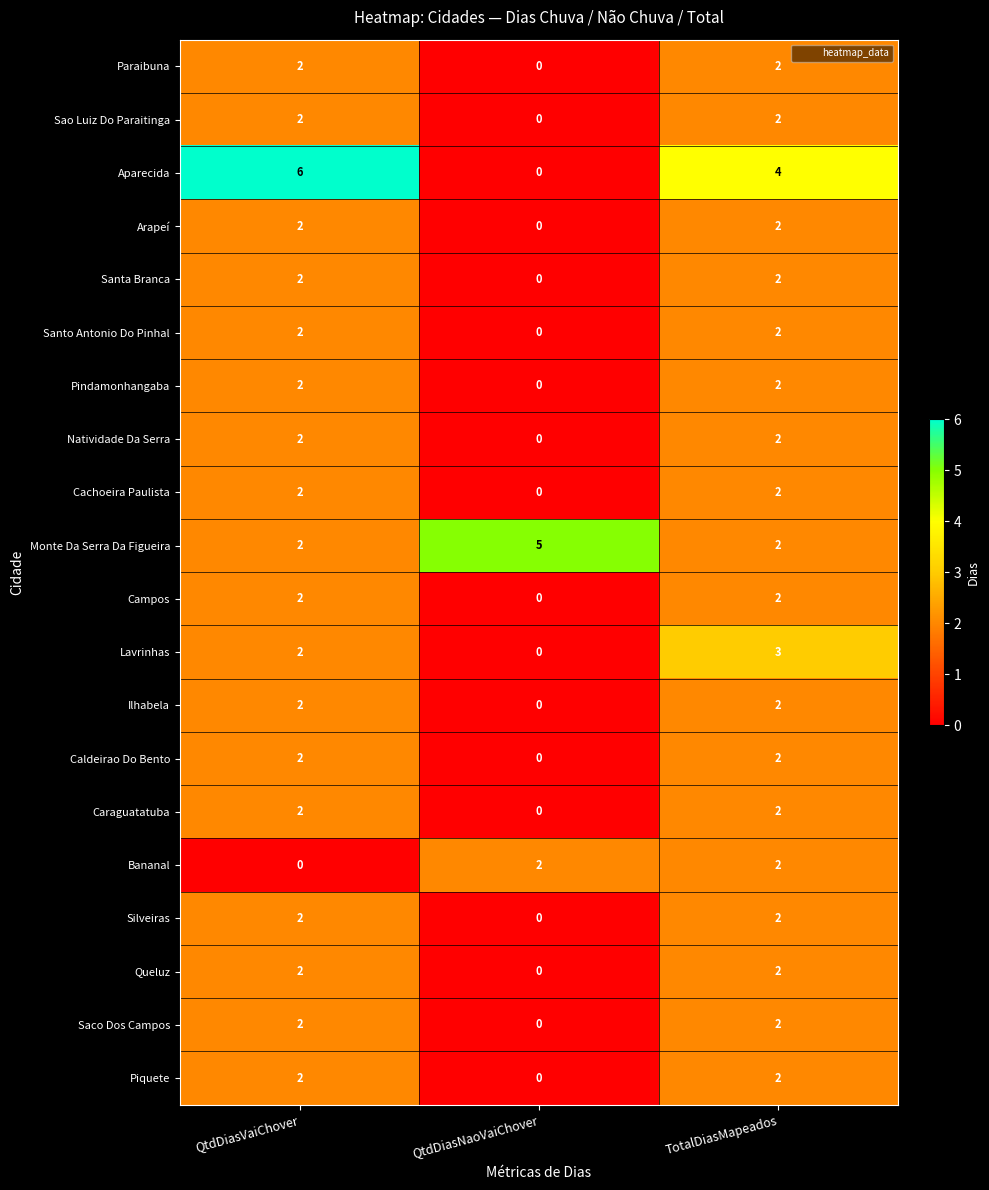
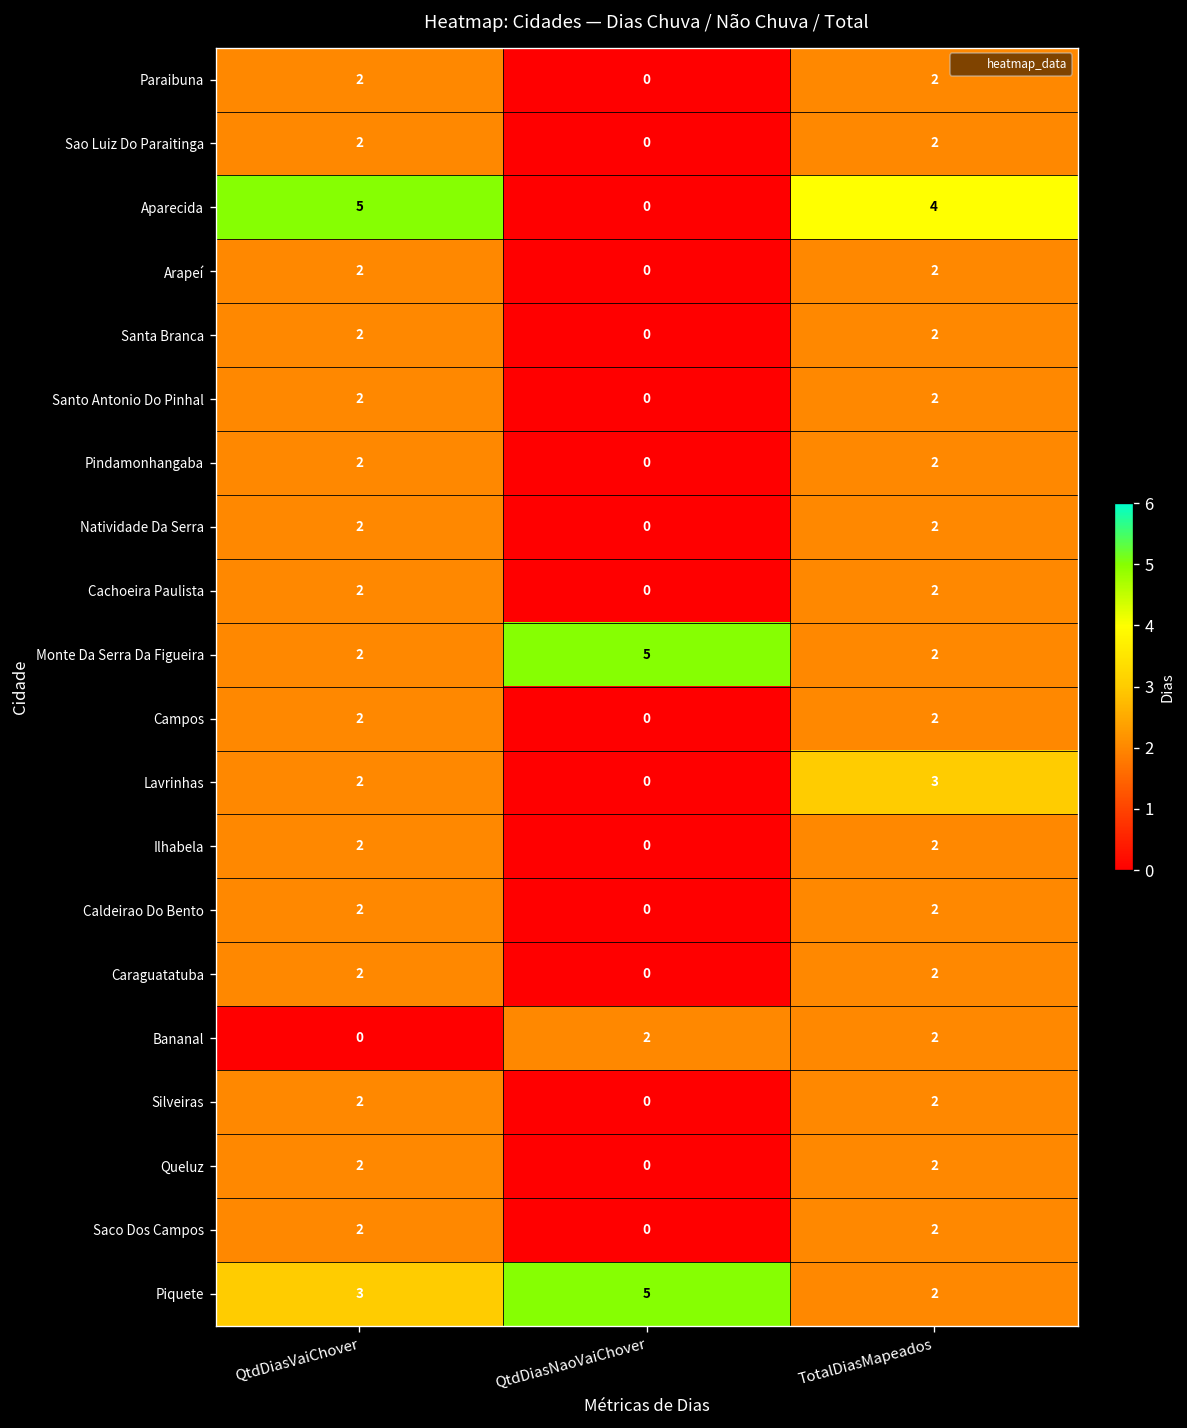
Aparecida, QtdDiasVaiChover: 6 -> 5
Piquete, QtdDiasVaiChover: 2 -> 3
Piquete, QtdDiasNaoVaiChover: 0 -> 5
